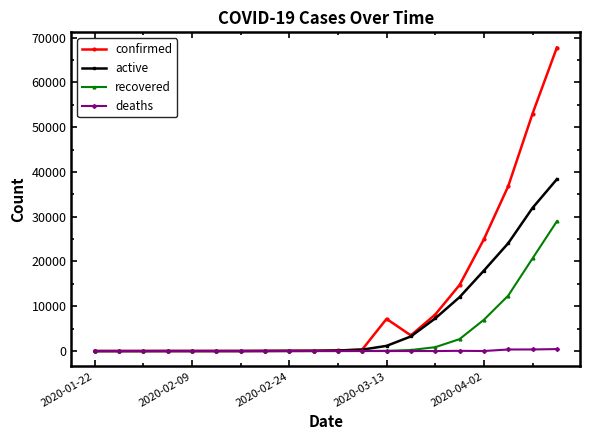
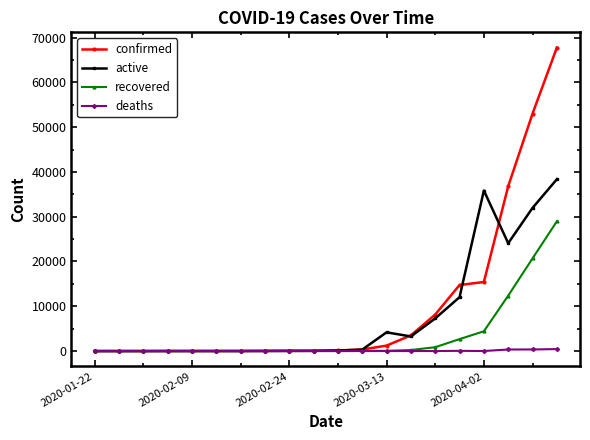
confirmed, 2020-03-13: 7000 -> 1000
active, 2020-03-13: 1000 -> 4000
confirmed, 2020-04-02: 25000 -> 15000
active, 2020-04-02: 18000 -> 36000
recovered, 2020-04-02: 7000 -> 4000
